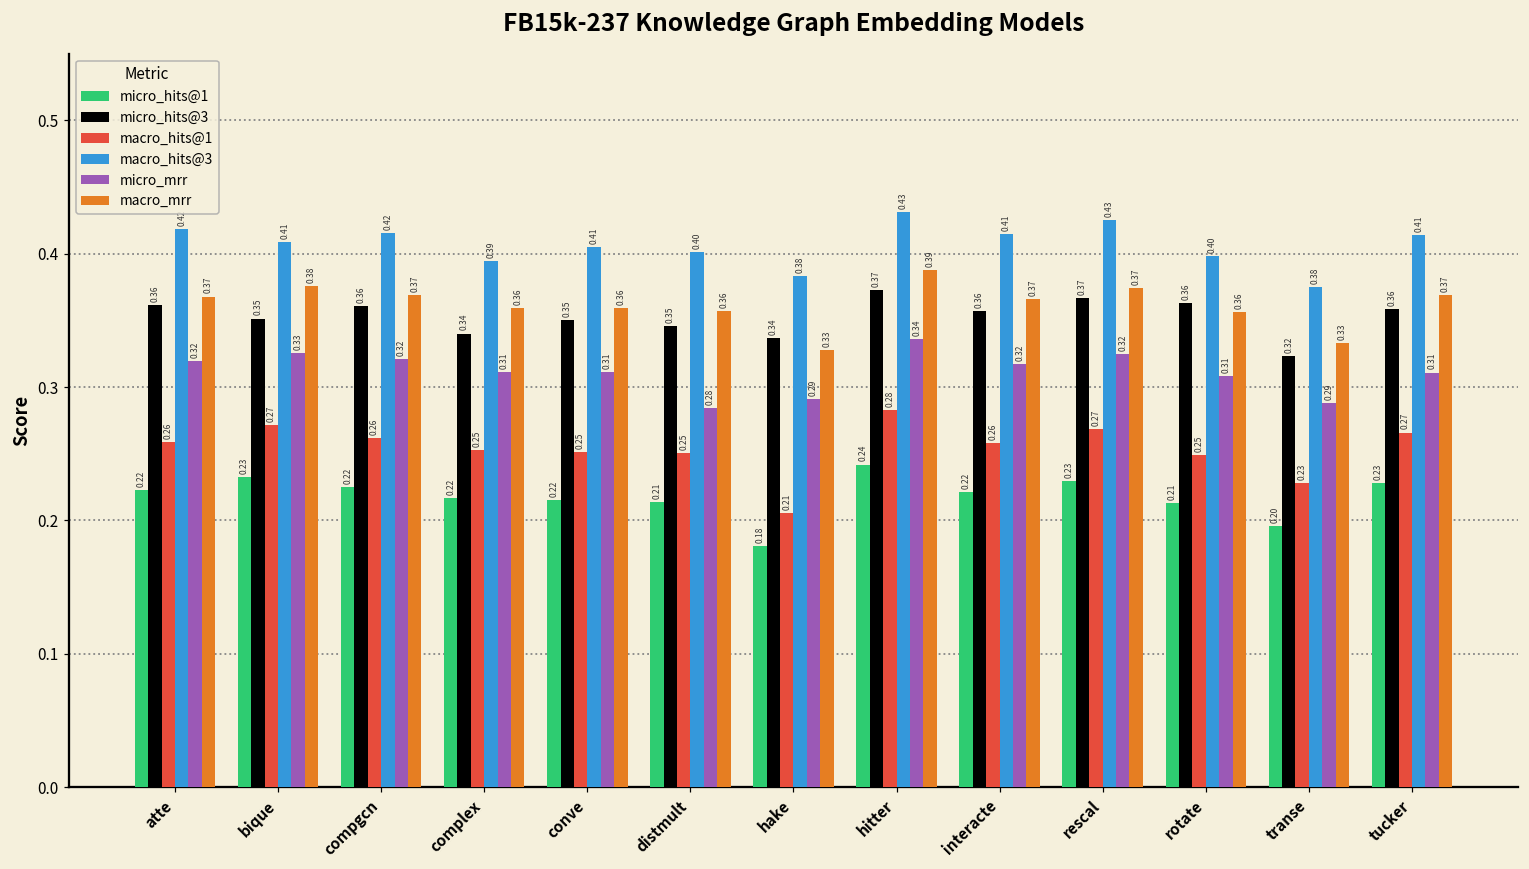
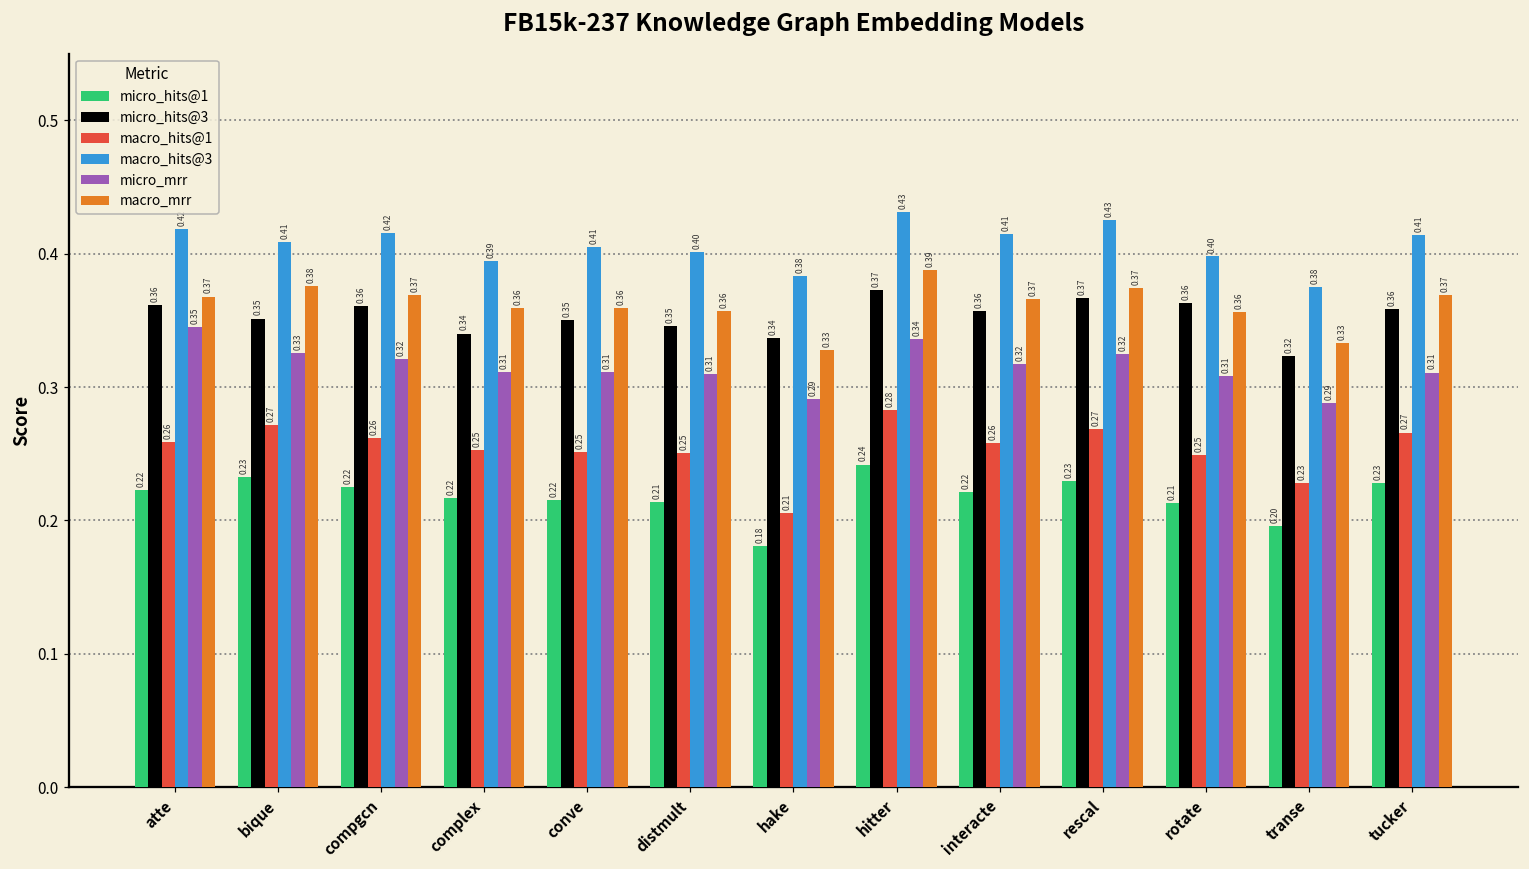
micro_mrr, atte: 0.32 -> 0.35
micro_mrr, distmult: 0.28 -> 0.31
